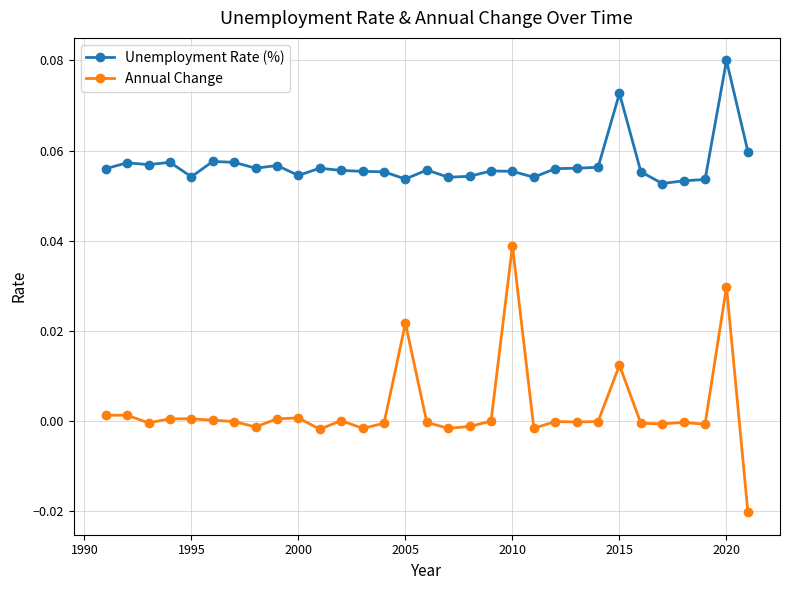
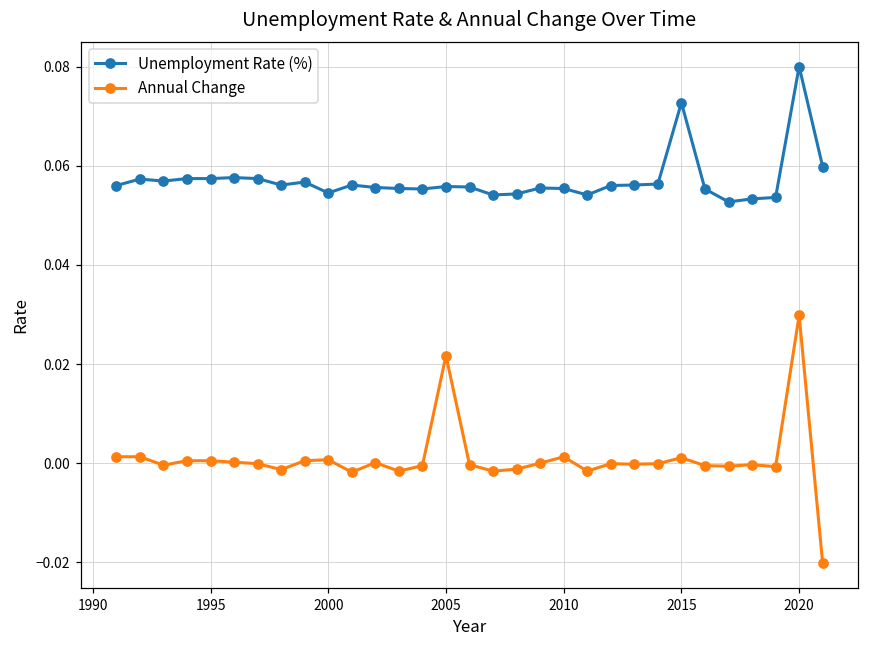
Unemployment Rate (%), 1995: 0.054 -> 0.057
Unemployment Rate (%), 2005: 0.054 -> 0.056
Annual Change, 2010: 0.039 -> 0.001
Annual Change, 2015: 0.012 -> 0.001
